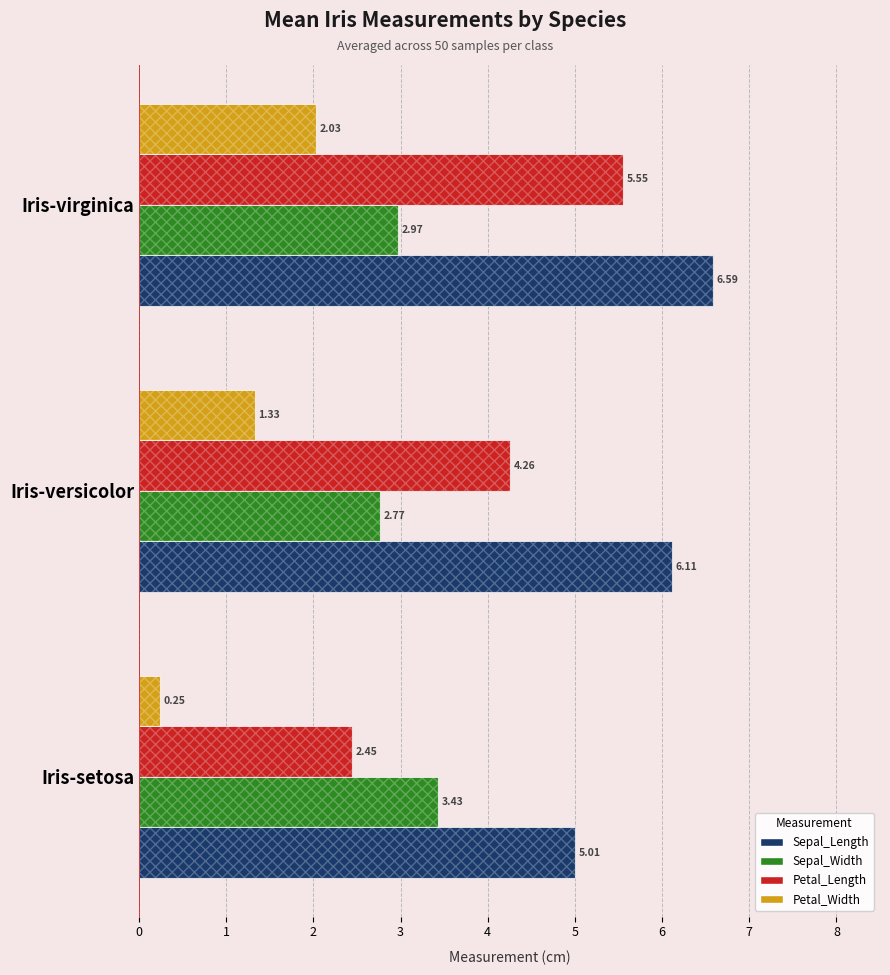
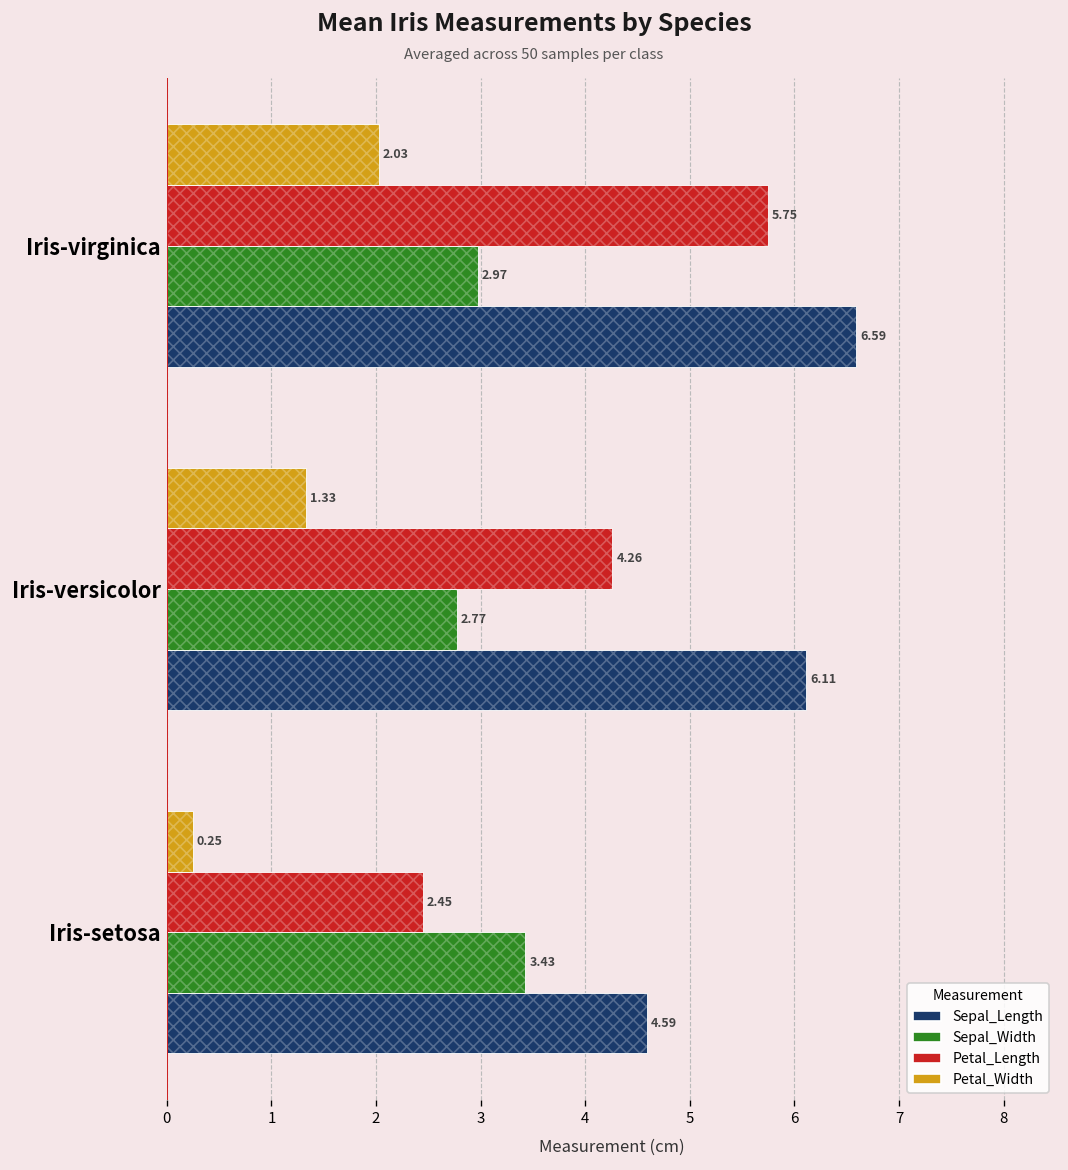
Petal_Length, Iris-virginica: 5.55 -> 5.75
Sepal_Length, Iris-setosa: 5.01 -> 4.59
